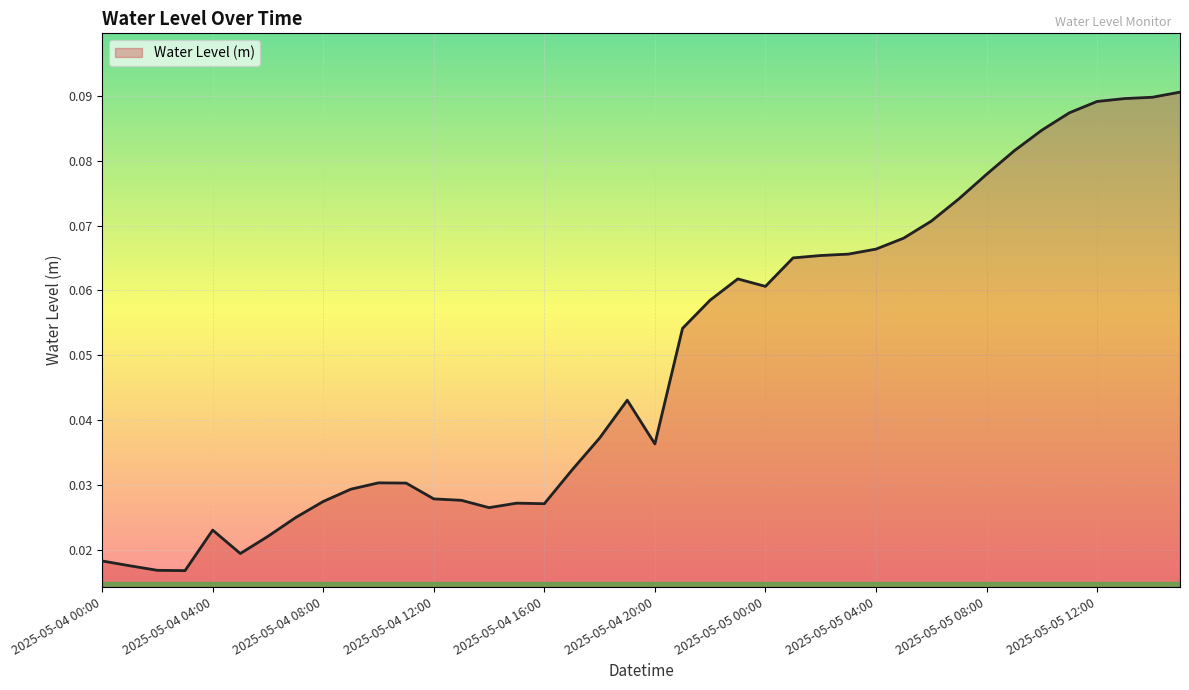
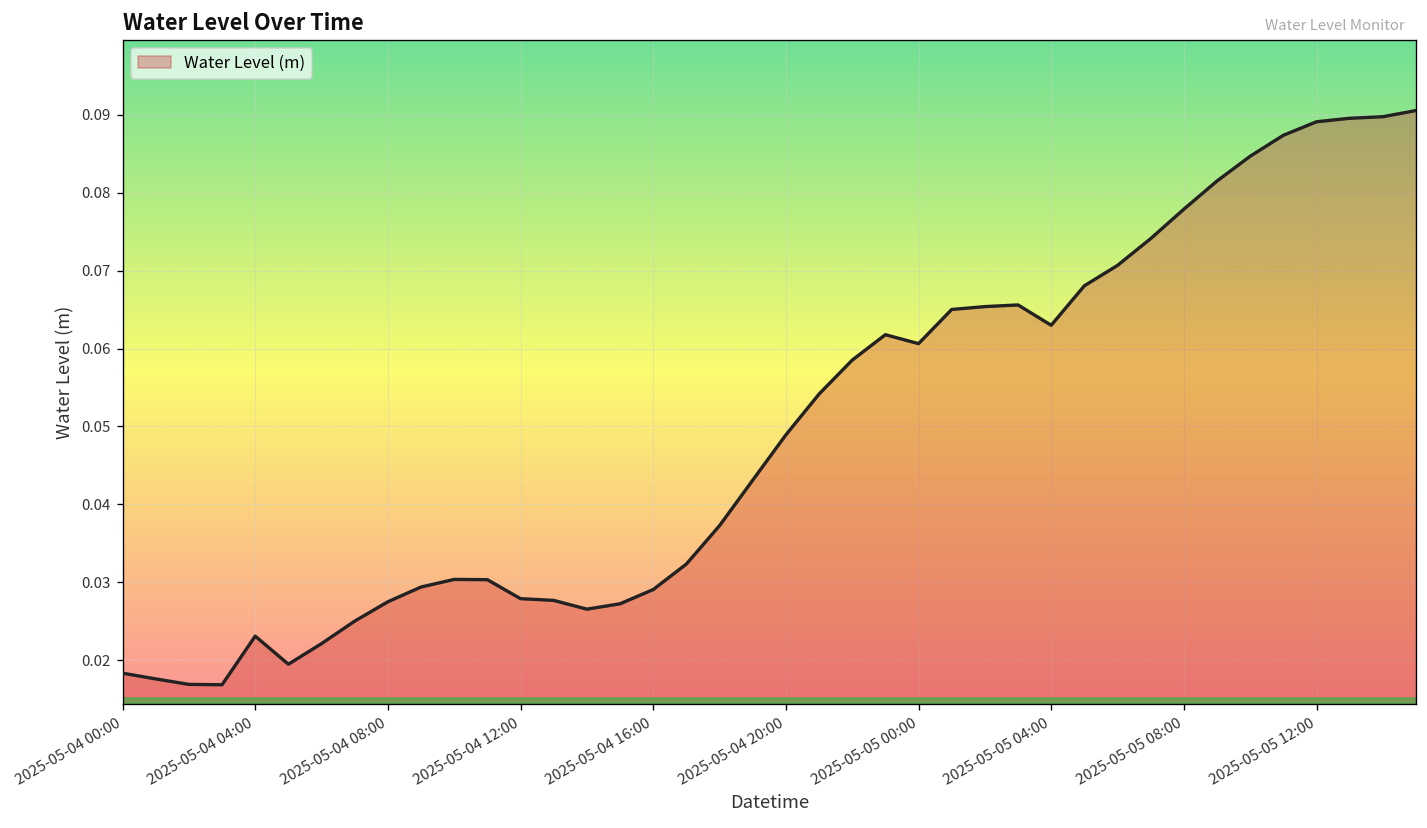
2025-05-04 16:00: 0.027 -> 0.029
2025-05-04 20:00: 0.036 -> 0.049
2025-05-05 04:00: 0.066 -> 0.063
